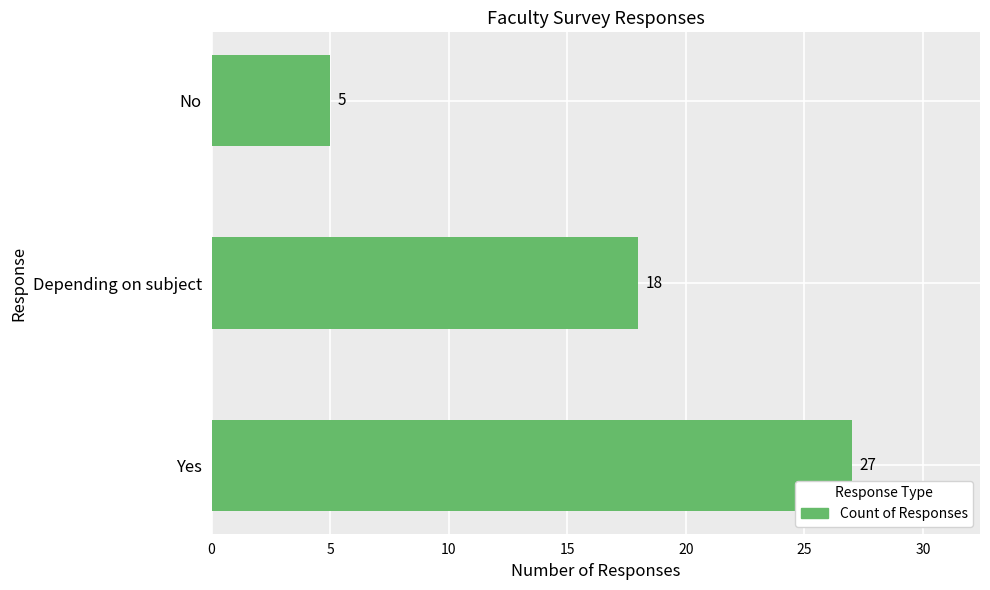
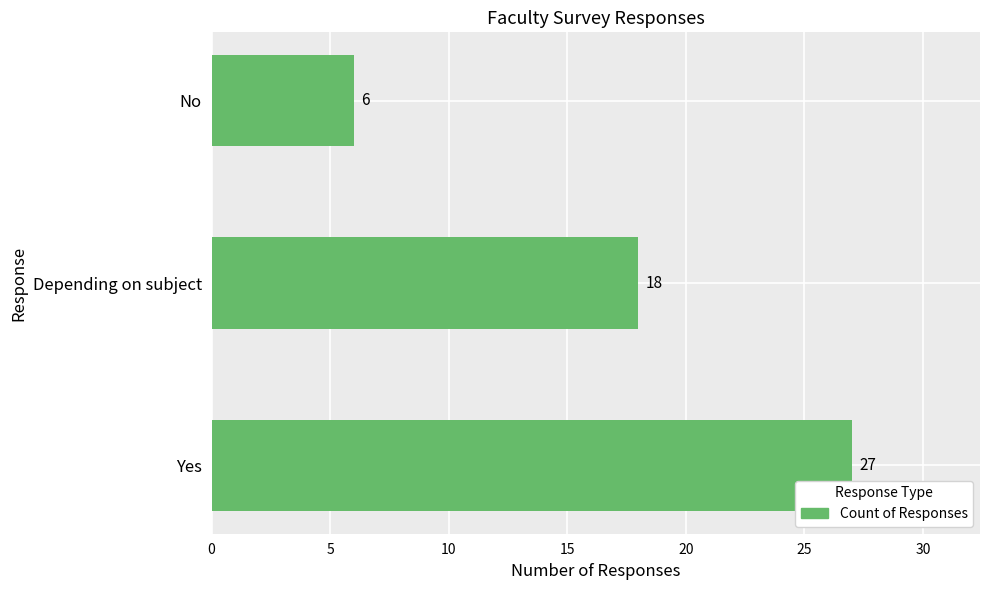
No: 5 -> 6
